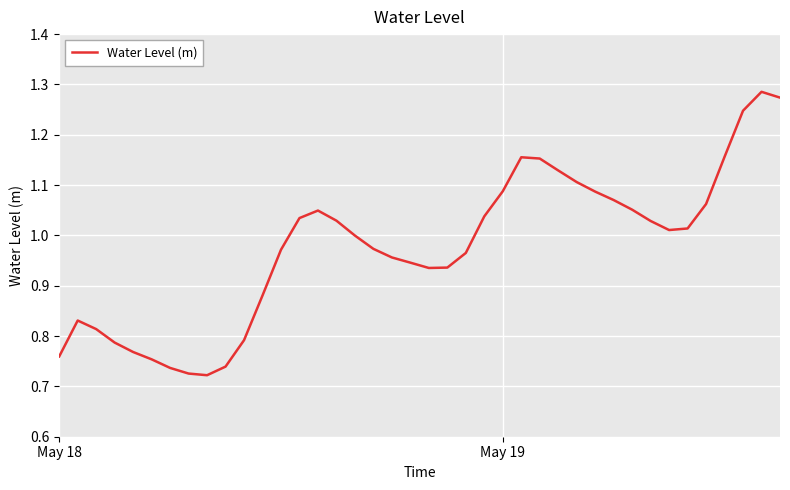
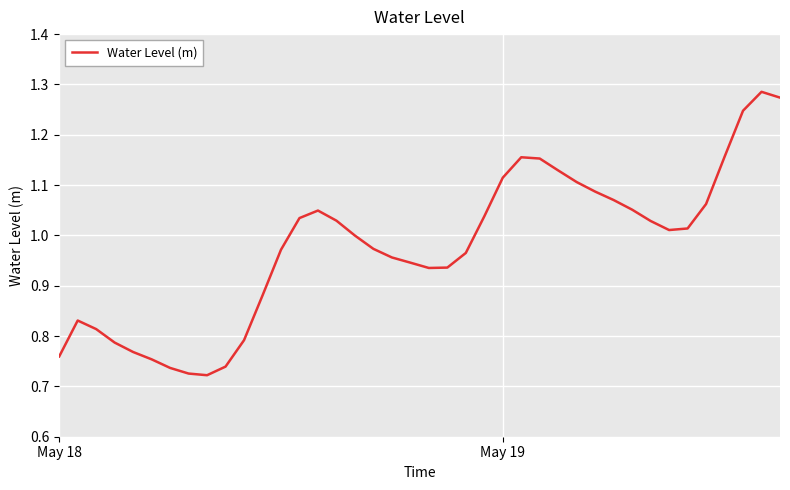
May 19: 1.09 -> 1.11
